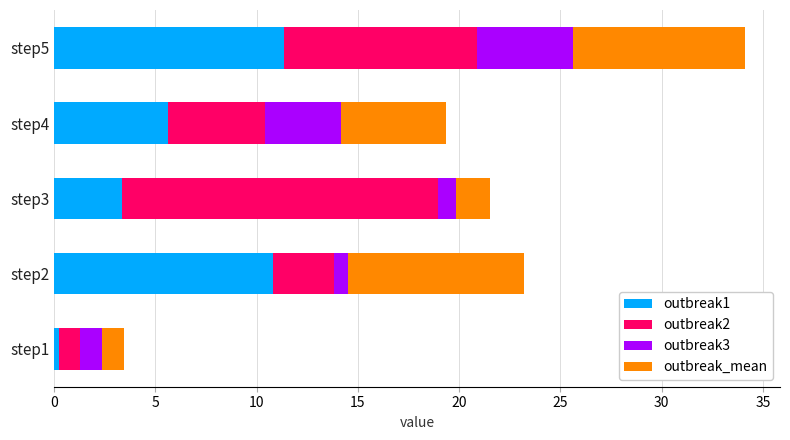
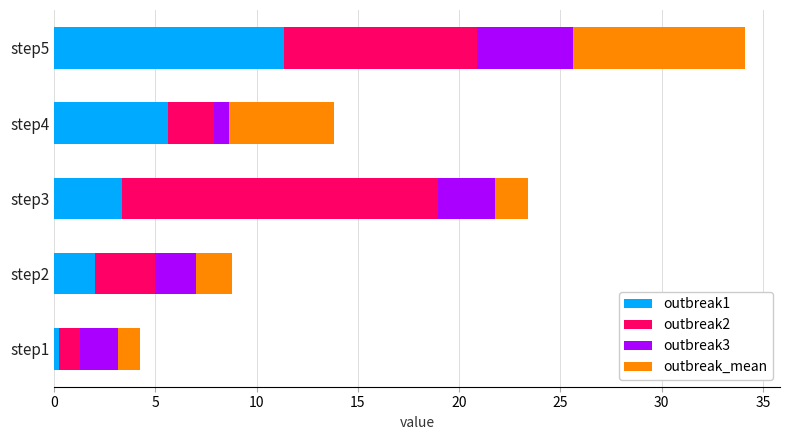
outbreak2, step4: 4.8 -> 2.3
outbreak3, step4: 3.7 -> 0.7
outbreak3, step3: 0.9 -> 2.8
outbreak1, step2: 10.8 -> 2.0
outbreak3, step2: 0.7 -> 2.0
outbreak_mean, step2: 8.7 -> 1.8
outbreak3, step1: 1.1 -> 1.9
